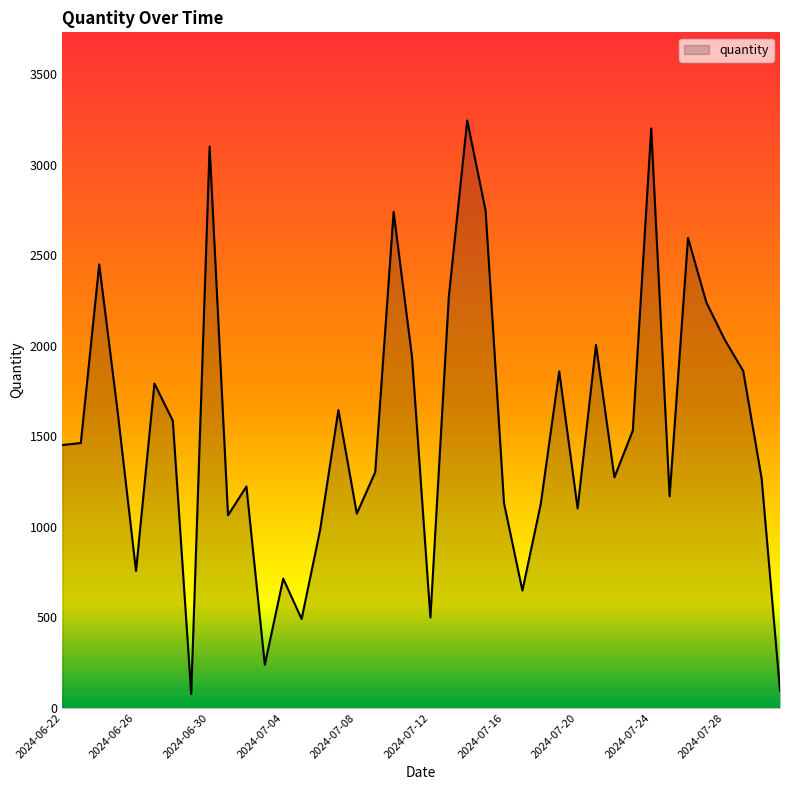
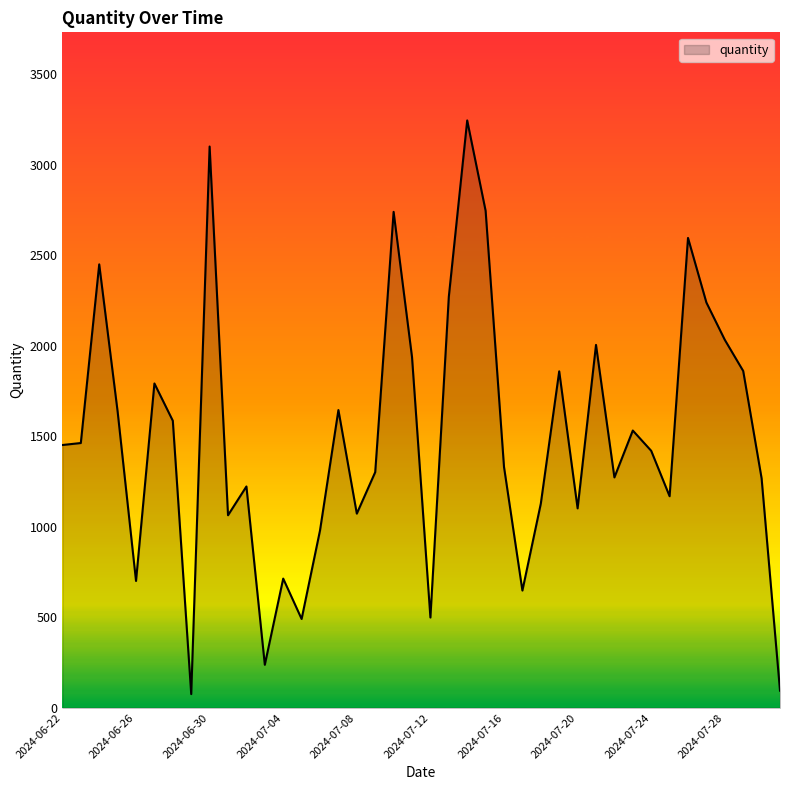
2024-06-26: 760 -> 700
2024-07-16: 1130 -> 1330
2024-07-24: 3200 -> 1420
